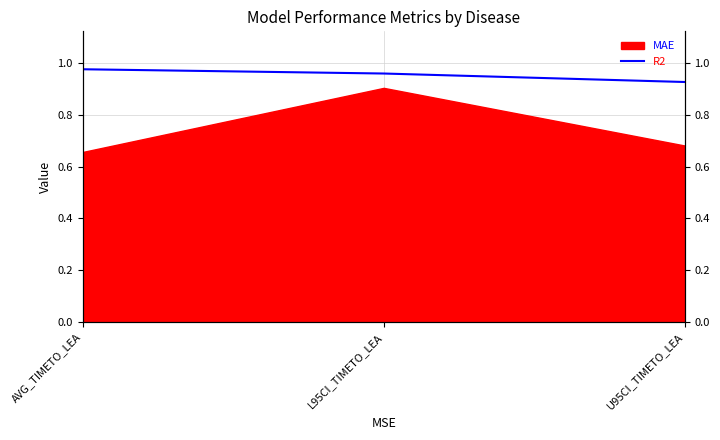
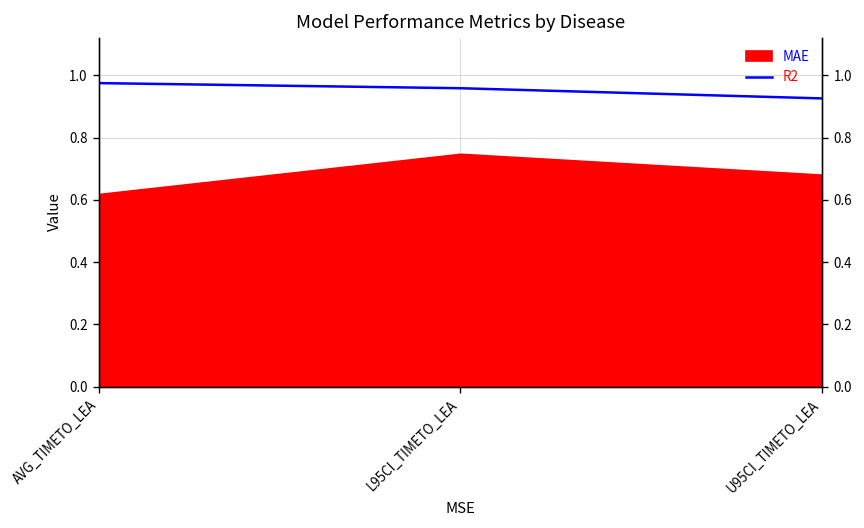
MAE, AVG_TIMETO_LEA: 0.66 -> 0.62
MAE, L95CI_TIMETO_LEA: 0.90 -> 0.75
